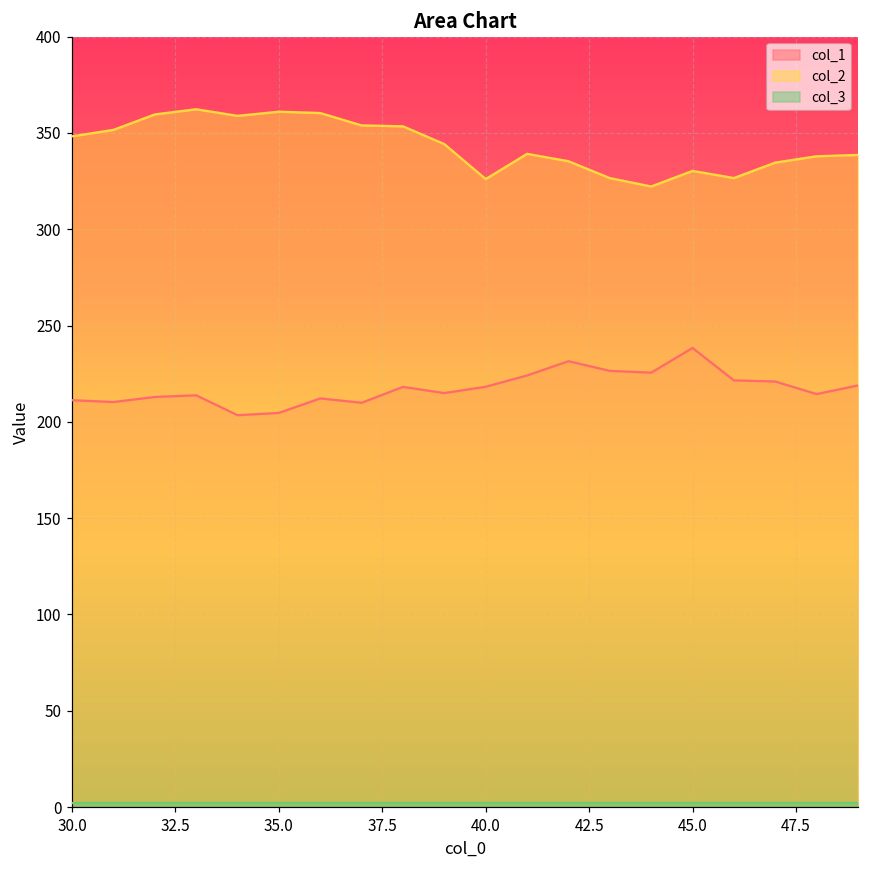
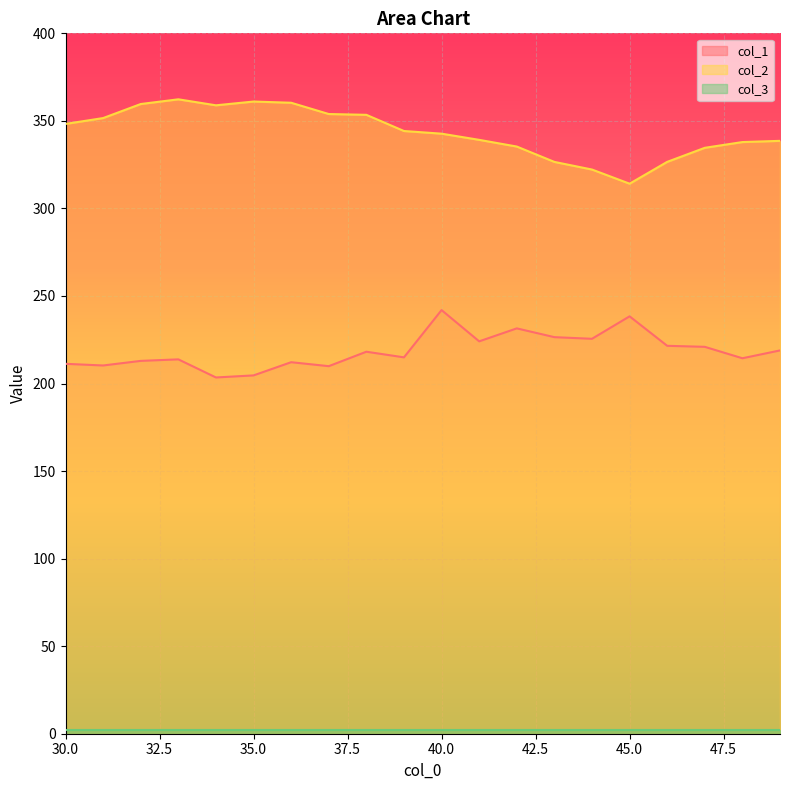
col_1, 40.0: 218 -> 242
col_2, 40.0: 326 -> 343
col_2, 45.0: 330 -> 314
